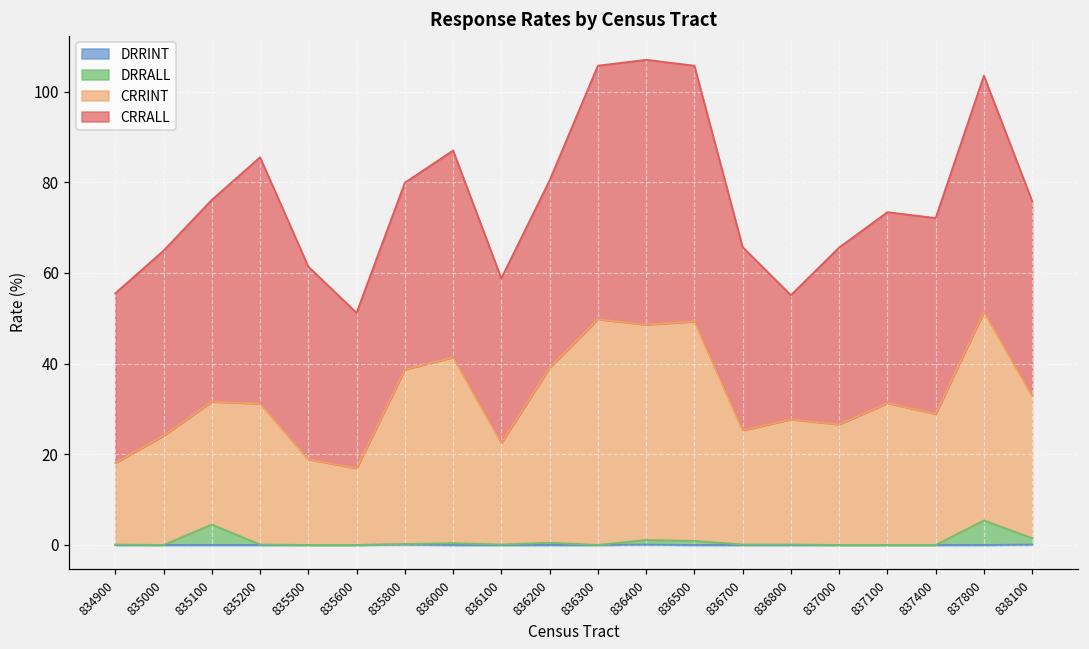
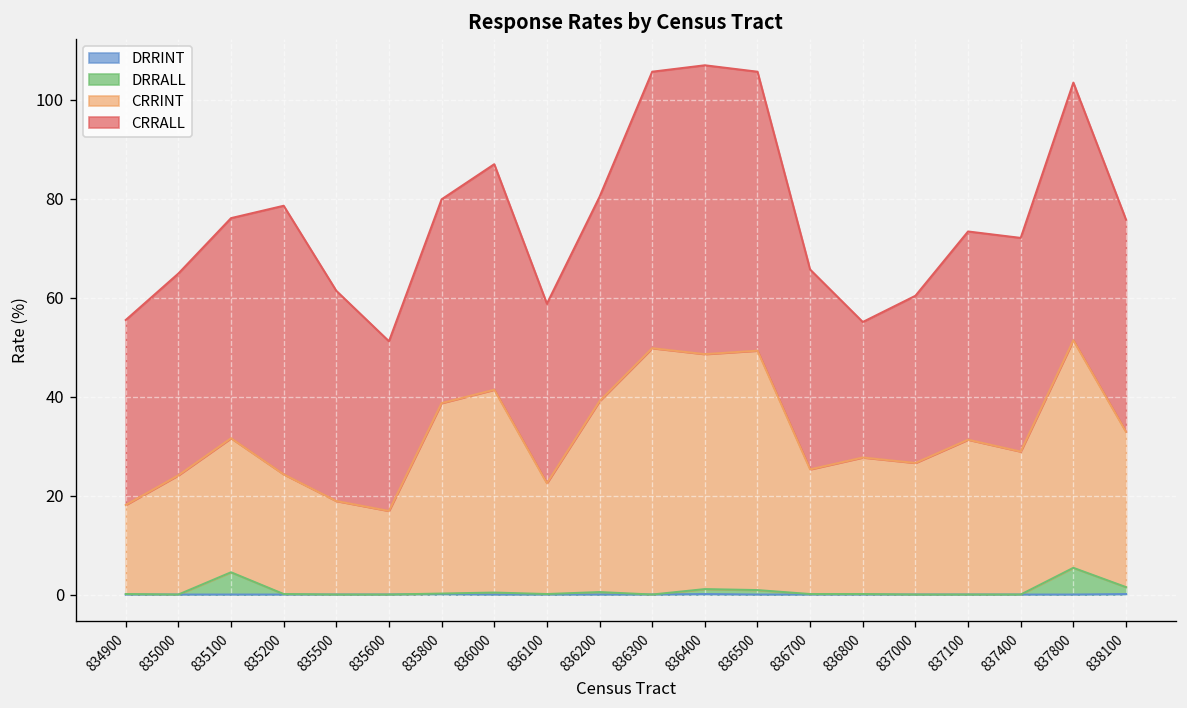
CRRINT, 835200: 31 -> 24
CRRALL, 837000: 39 -> 34
